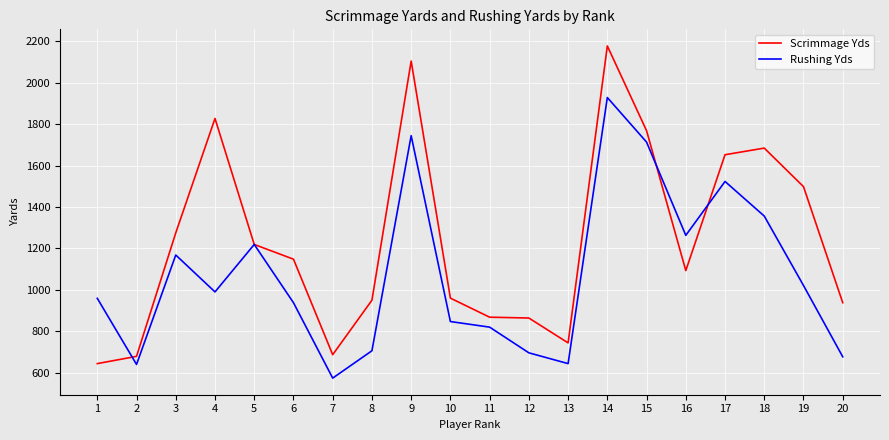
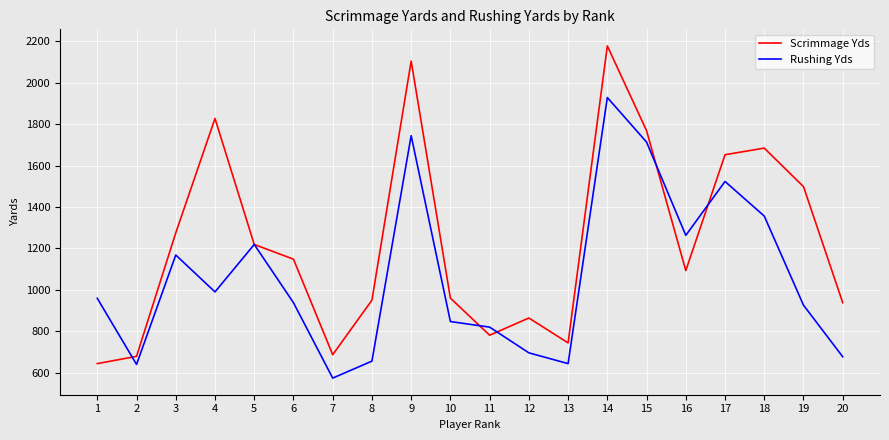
Rushing Yds, 8: 710 -> 660
Scrimmage Yds, 11: 870 -> 780
Rushing Yds, 19: 1020 -> 930
